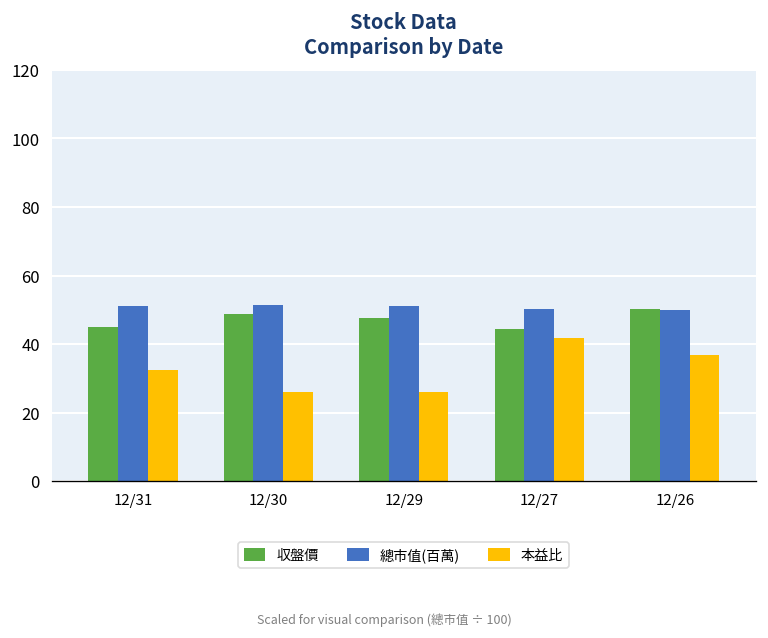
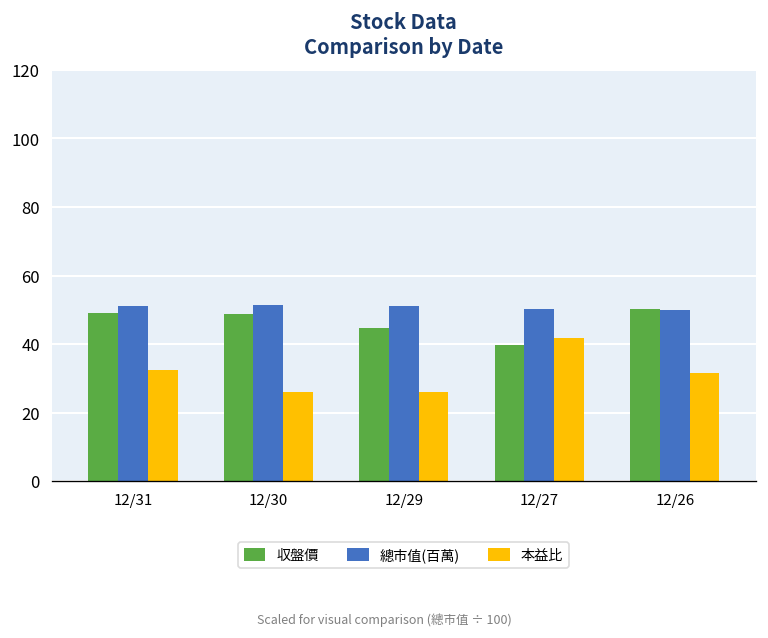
収盤價, 12/31: 45 -> 49
収盤價, 12/29: 48 -> 45
収盤價, 12/27: 44 -> 40
本益比, 12/26: 37 -> 32
